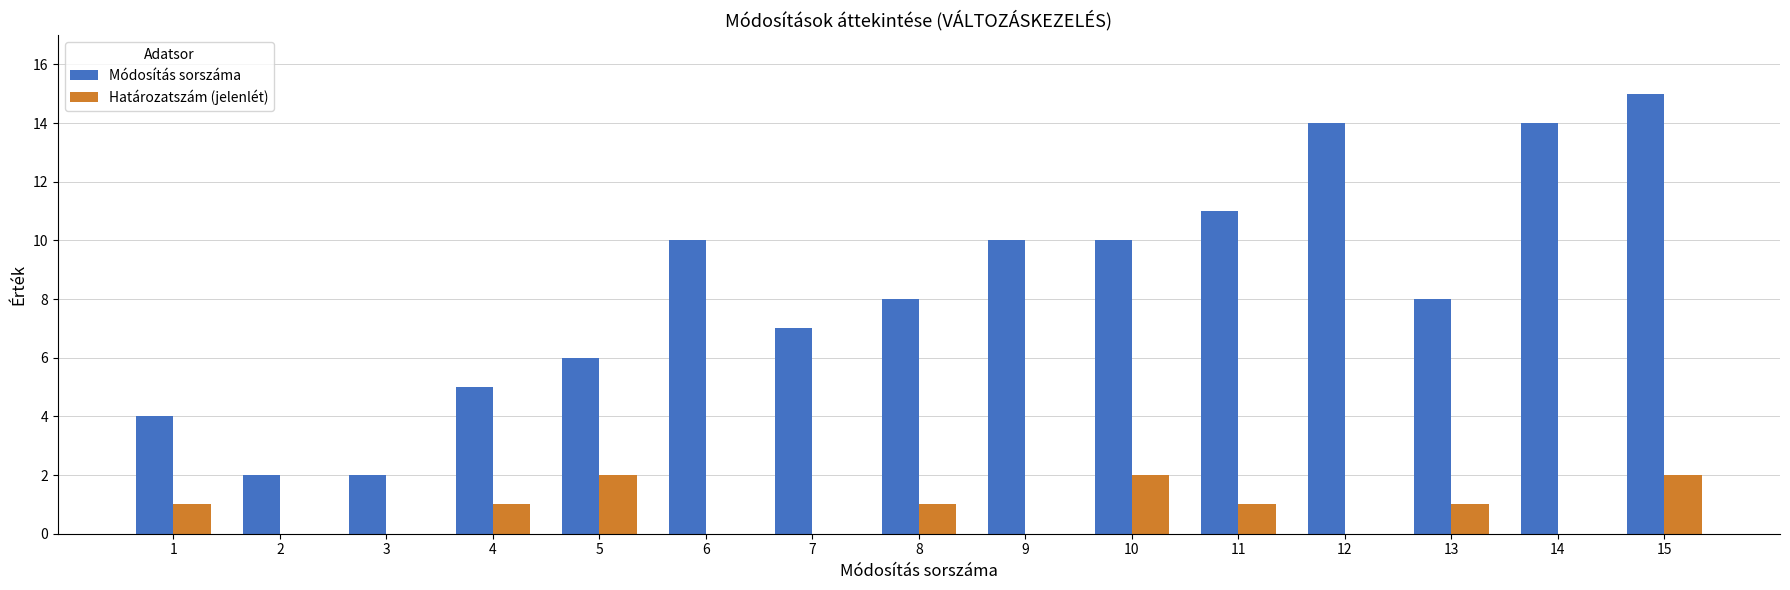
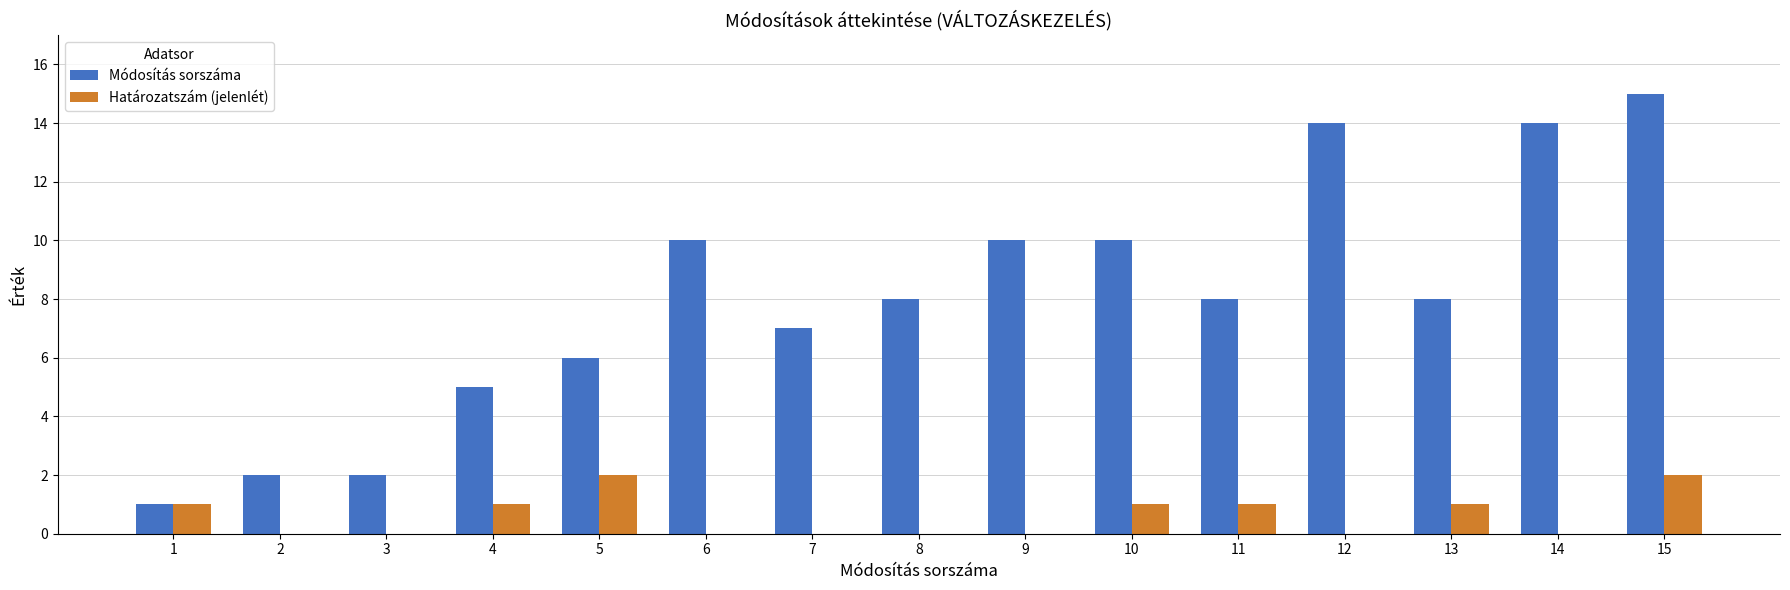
Módosítás sorszáma, 1: 4 -> 1
Határozatszám (jelenlét), 8: 1 -> 0
Határozatszám (jelenlét), 10: 2 -> 1
Módosítás sorszáma, 11: 11 -> 8
